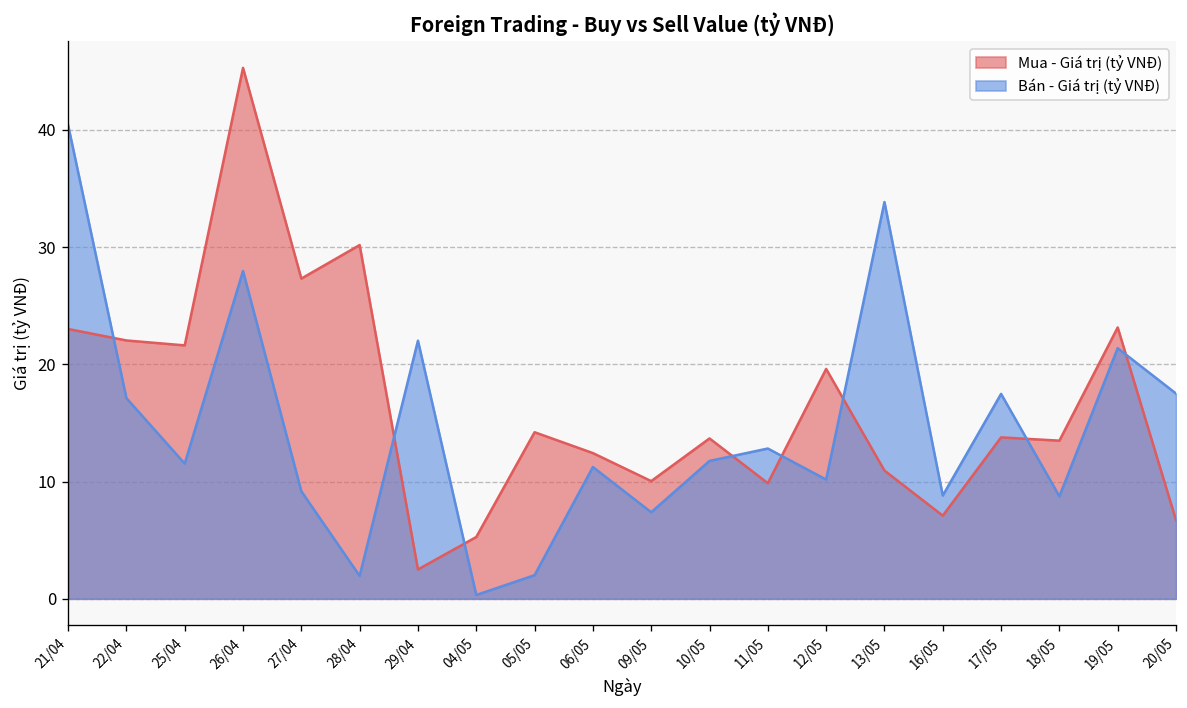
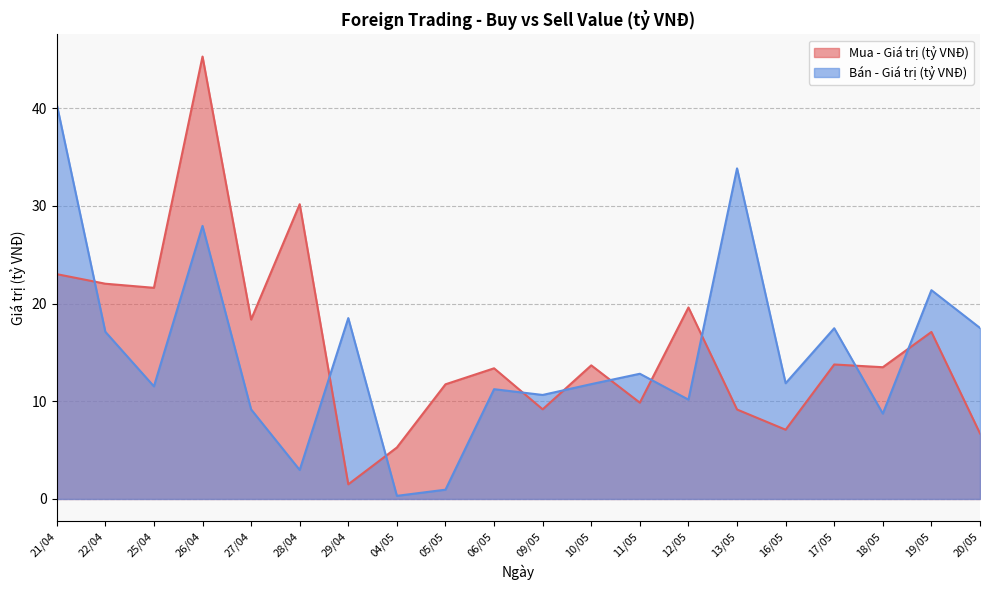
Mua - Giá trị (tỷ VNĐ), 27/04: 27 -> 18
Bán - Giá trị (tỷ VNĐ), 28/04: 2 -> 3
Mua - Giá trị (tỷ VNĐ), 29/04: 3 -> 2
Bán - Giá trị (tỷ VNĐ), 29/04: 22 -> 19
Mua - Giá trị (tỷ VNĐ), 05/05: 14 -> 12
Bán - Giá trị (tỷ VNĐ), 05/05: 2 -> 1
Mua - Giá trị (tỷ VNĐ), 06/05: 12 -> 13
Mua - Giá trị (tỷ VNĐ), 09/05: 10 -> 9
Bán - Giá trị (tỷ VNĐ), 09/05: 7 -> 11
Mua - Giá trị (tỷ VNĐ), 13/05: 11 -> 9
Bán - Giá trị (tỷ VNĐ), 16/05: 9 -> 12
Mua - Giá trị (tỷ VNĐ), 19/05: 23 -> 17
